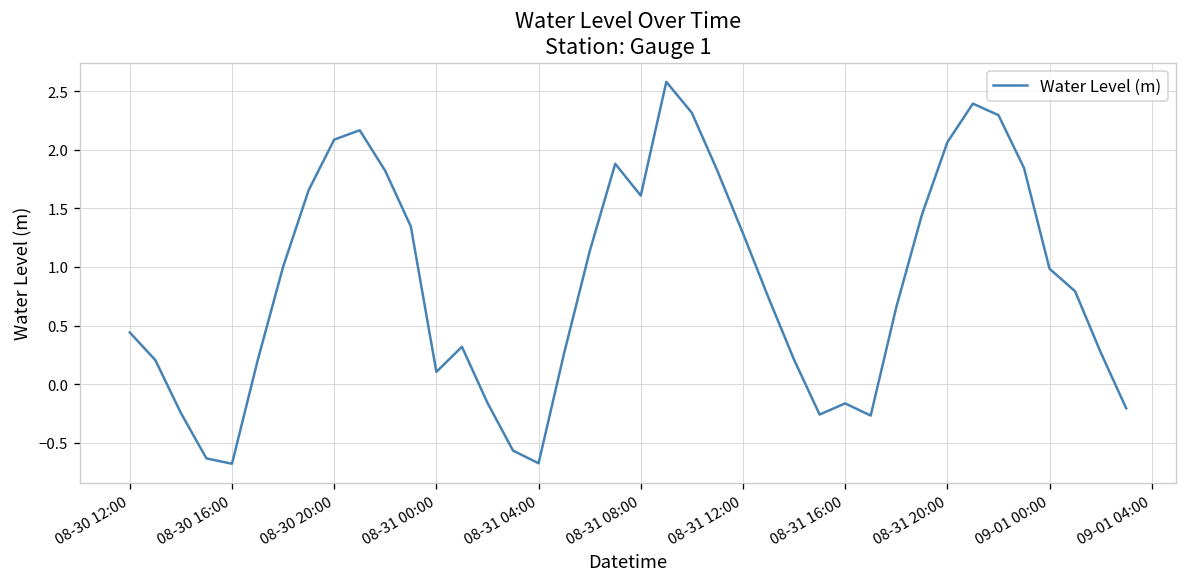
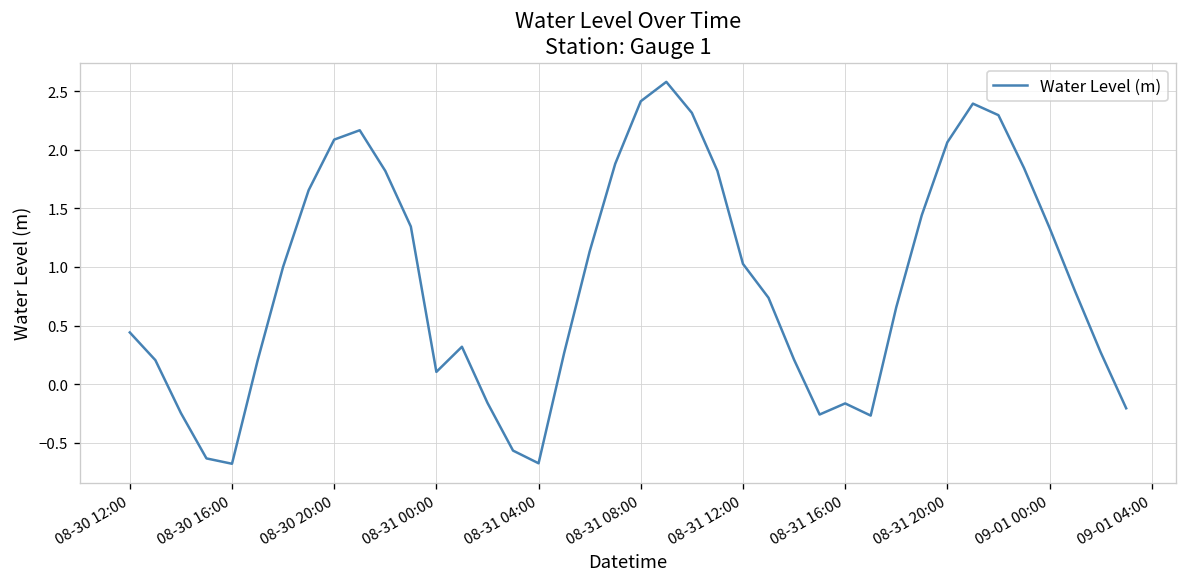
08-31 08:00: 1.6 -> 2.4
08-31 12:00: 1.3 -> 1.0
09-01 00:00: 1.0 -> 1.3
